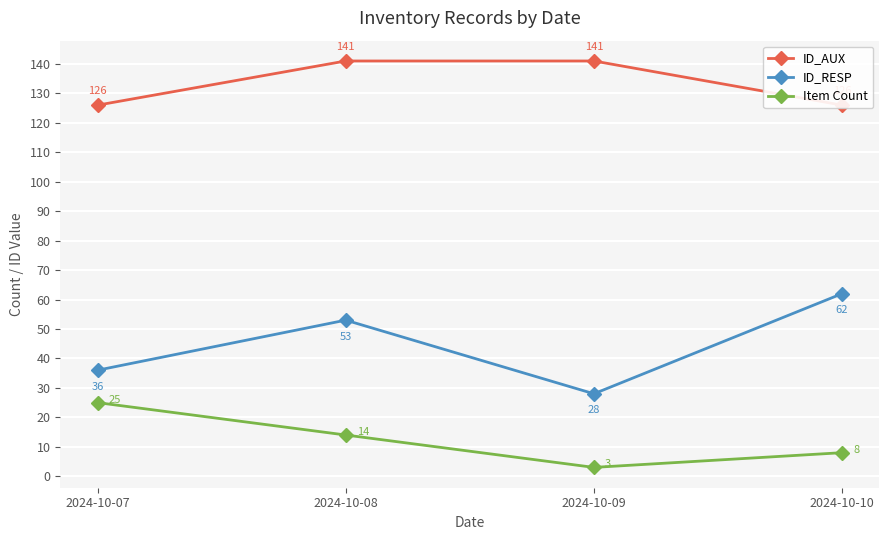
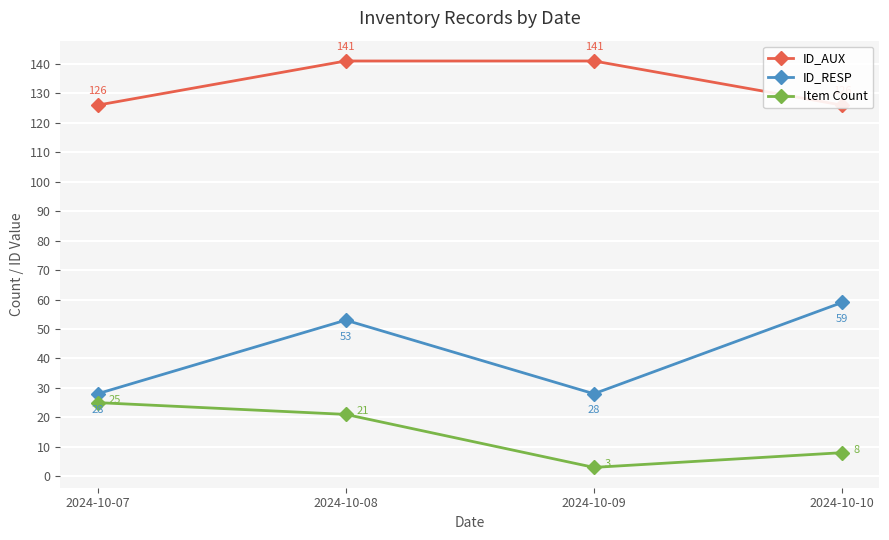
ID_RESP, 2024-10-07: 36 -> 28
Item Count, 2024-10-08: 14 -> 21
ID_RESP, 2024-10-10: 62 -> 59
